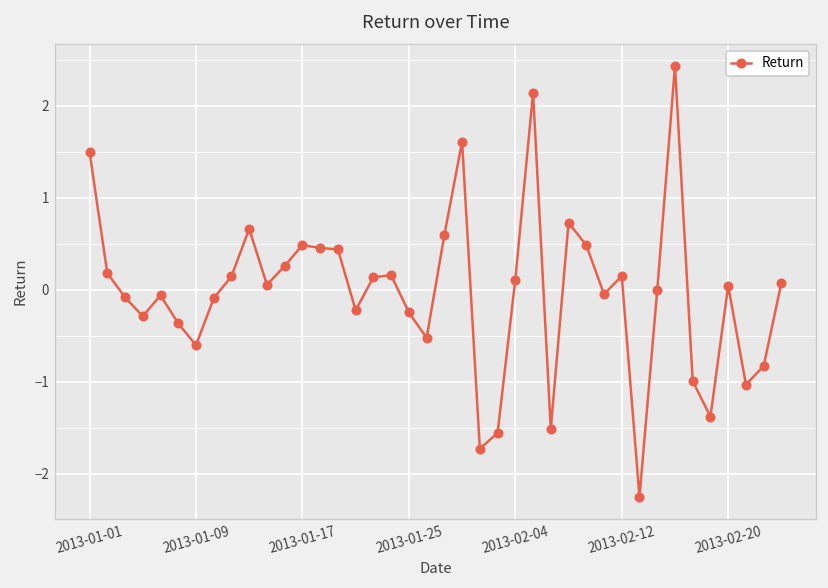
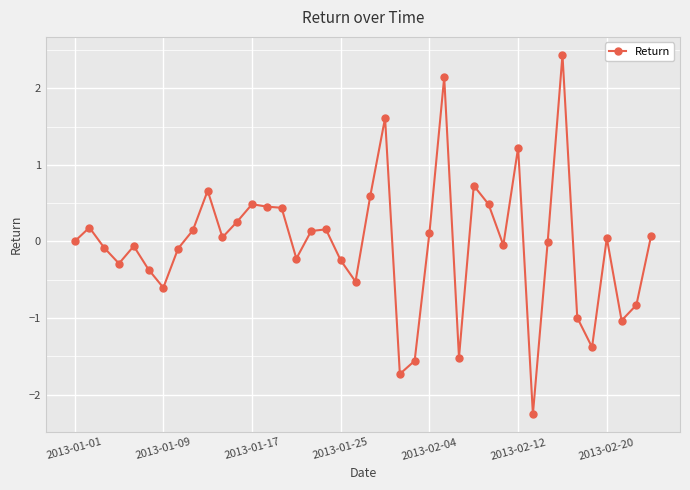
2013-01-01: 1.5 -> 0.0
2013-02-12: 0.1 -> 1.2
